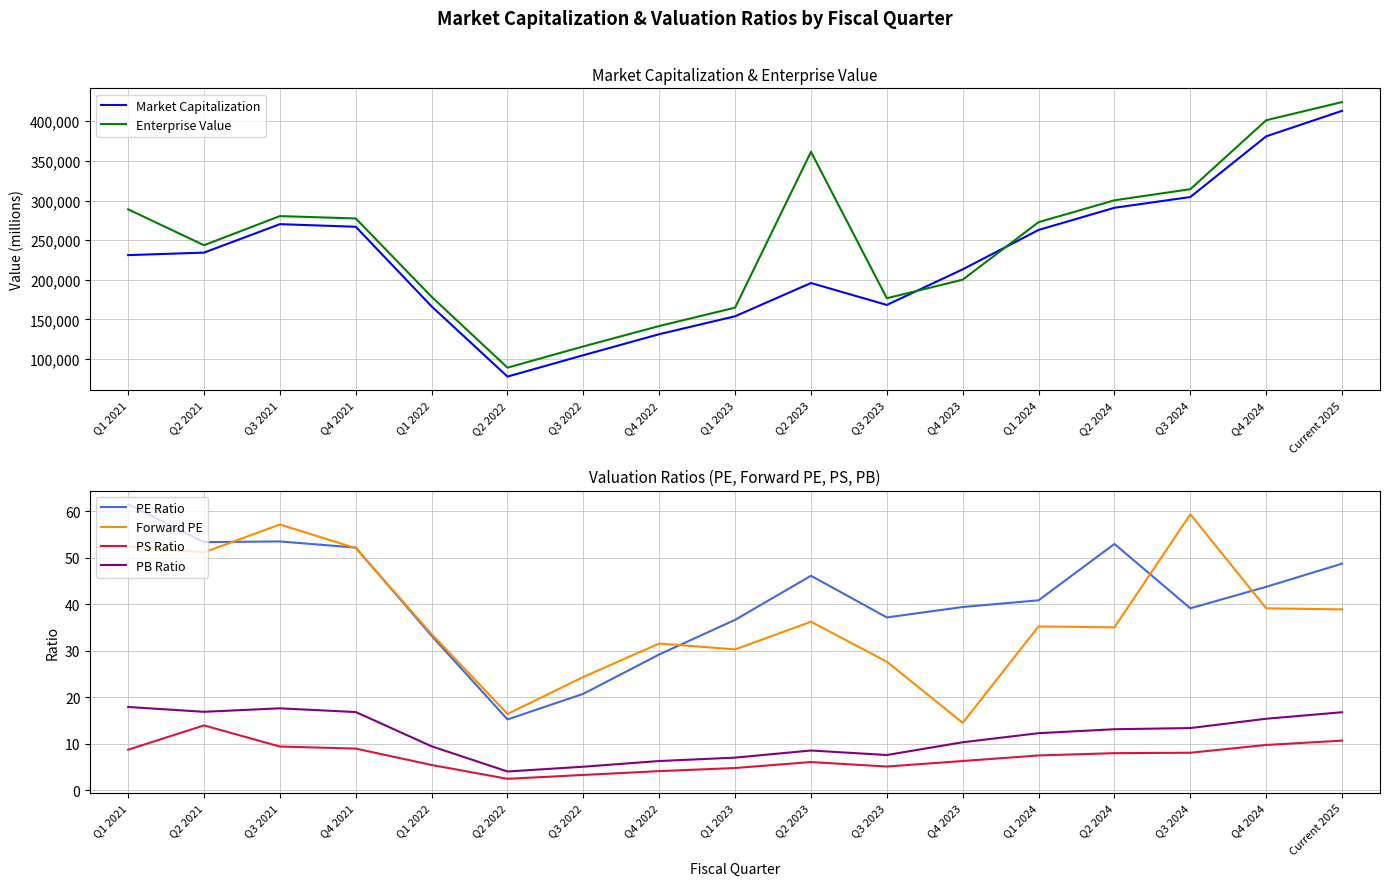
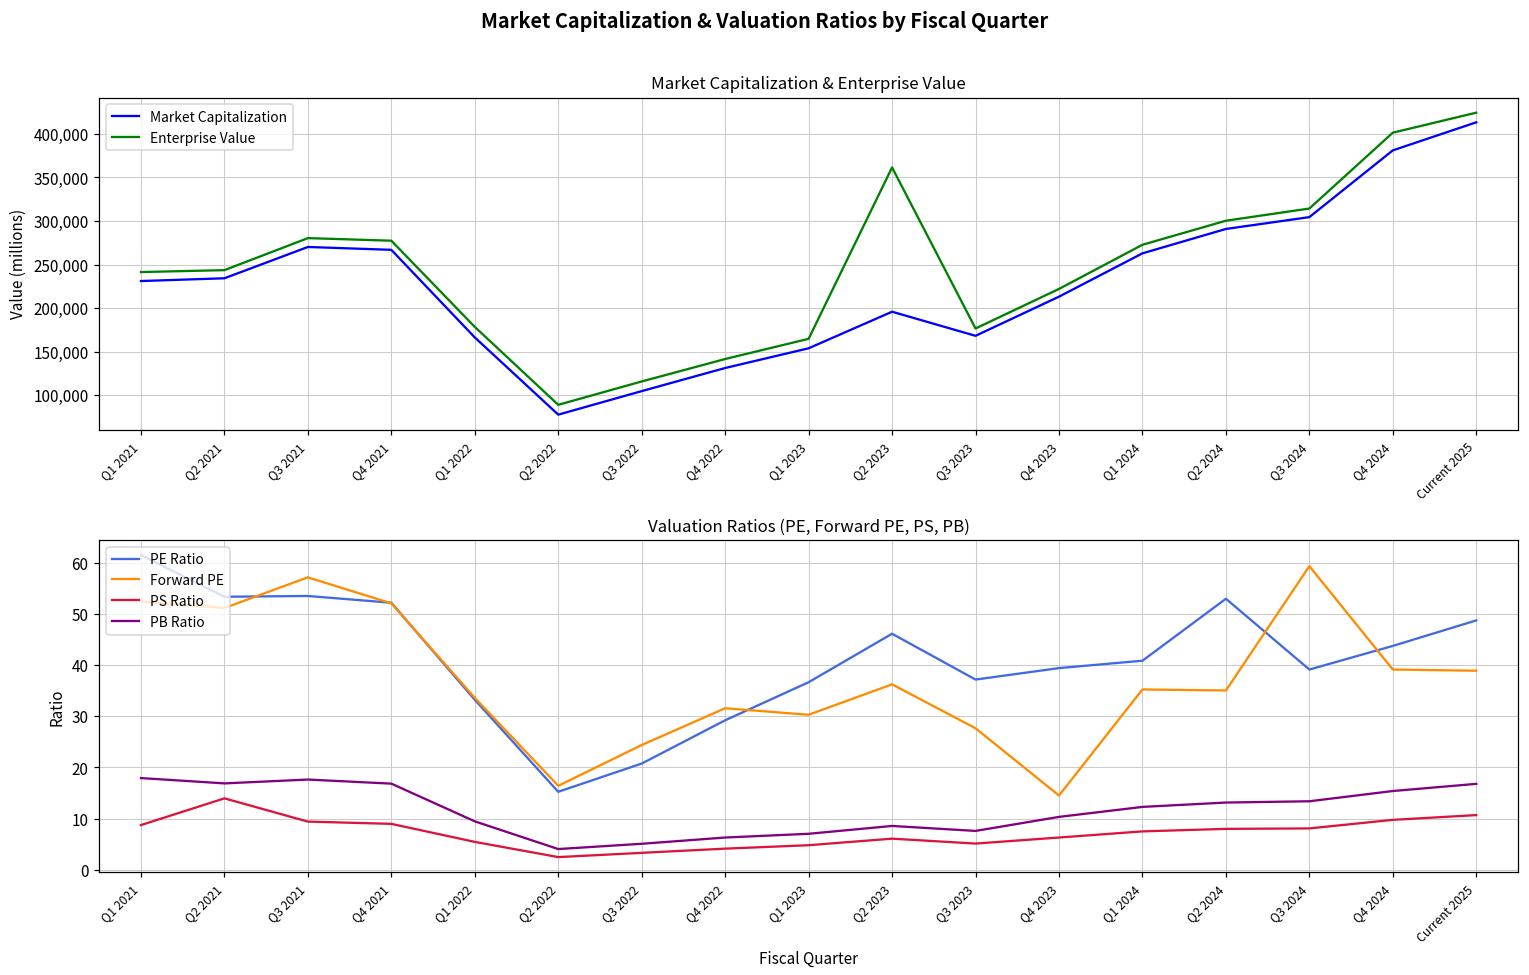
Market Capitalization & Enterprise Value, Enterprise Value, Q1 2021: 290,000 -> 240,000
Market Capitalization & Enterprise Value, Enterprise Value, Q4 2023: 200,000 -> 220,000
